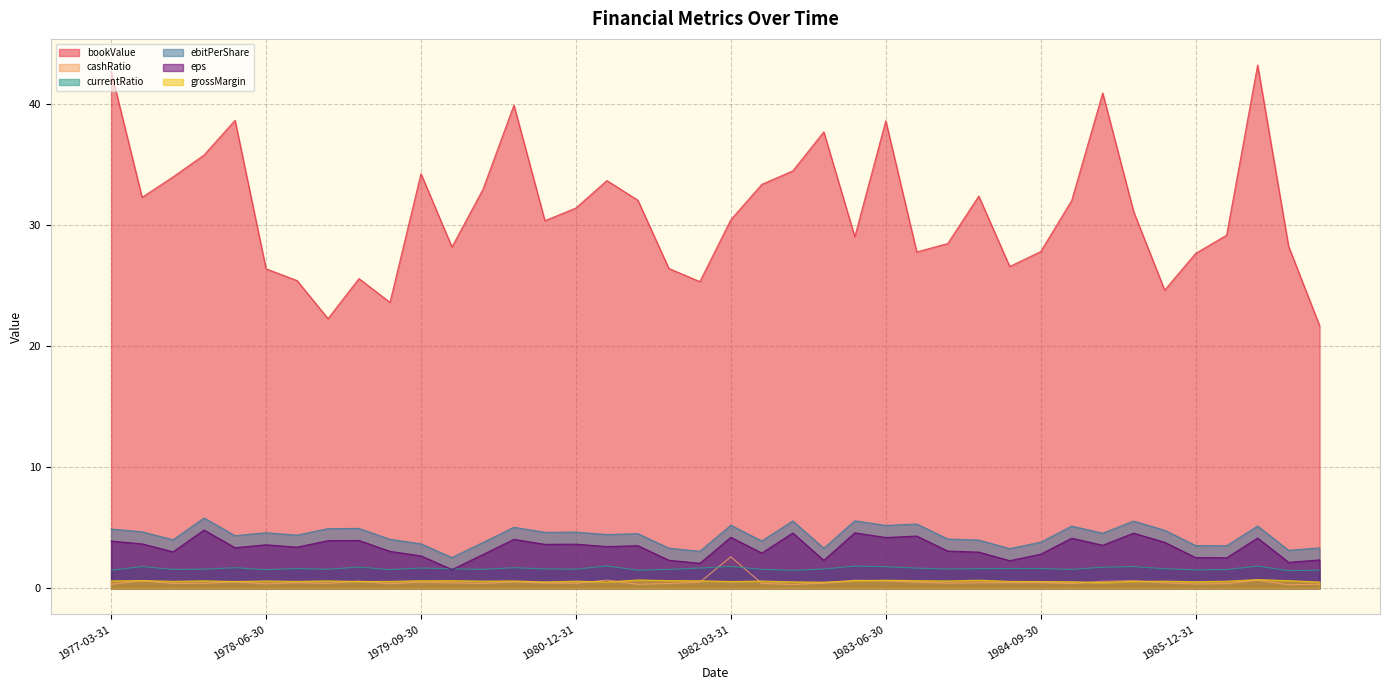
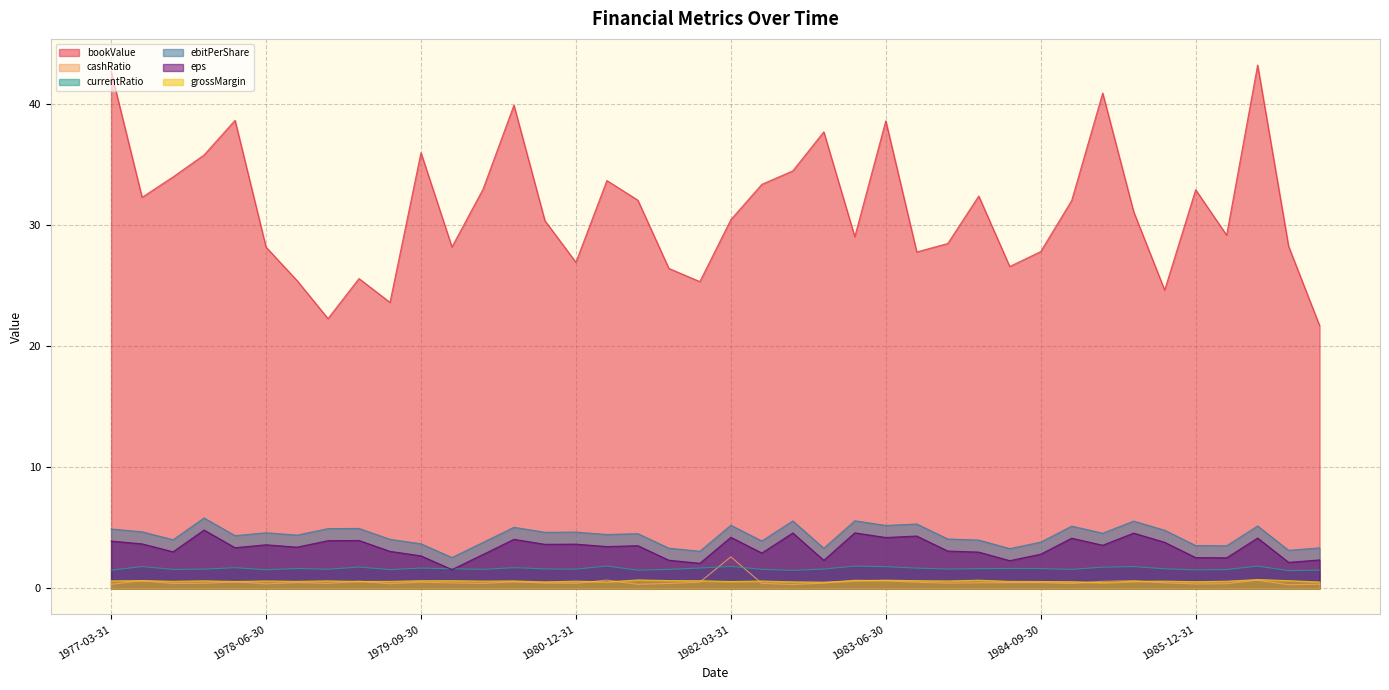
bookValue, 1978-06-30: 26.4 -> 28.2
bookValue, 1979-09-30: 34.2 -> 36.0
bookValue, 1980-12-31: 31.4 -> 26.9
bookValue, 1985-12-31: 27.7 -> 32.9
